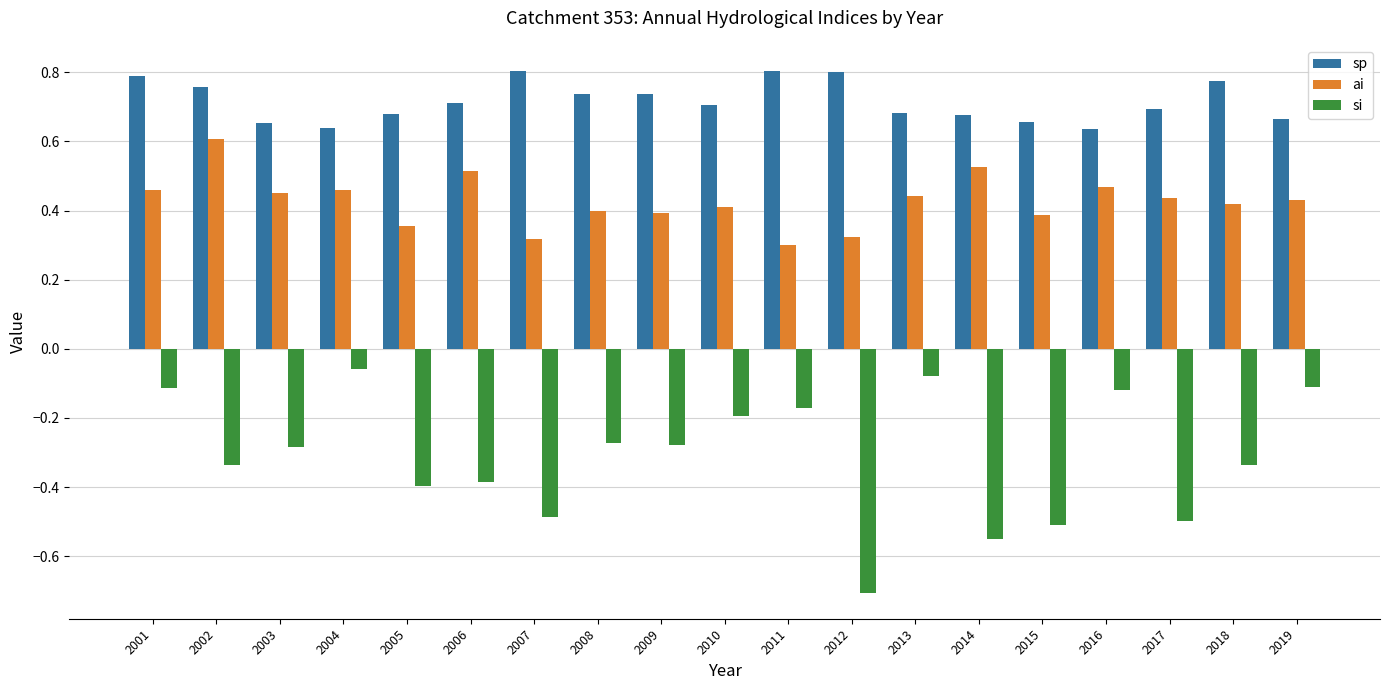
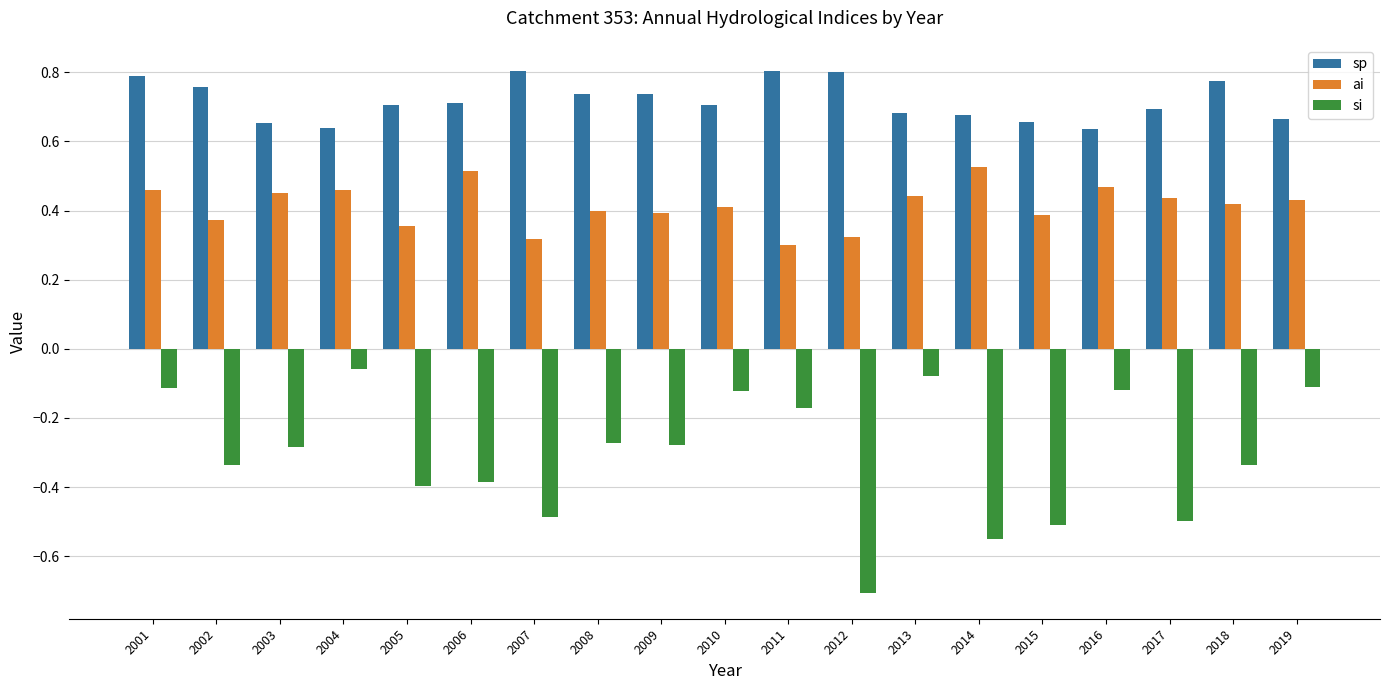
ai, 2002: 0.61 -> 0.37
sp, 2005: 0.68 -> 0.71
si, 2010: -0.19 -> -0.12
